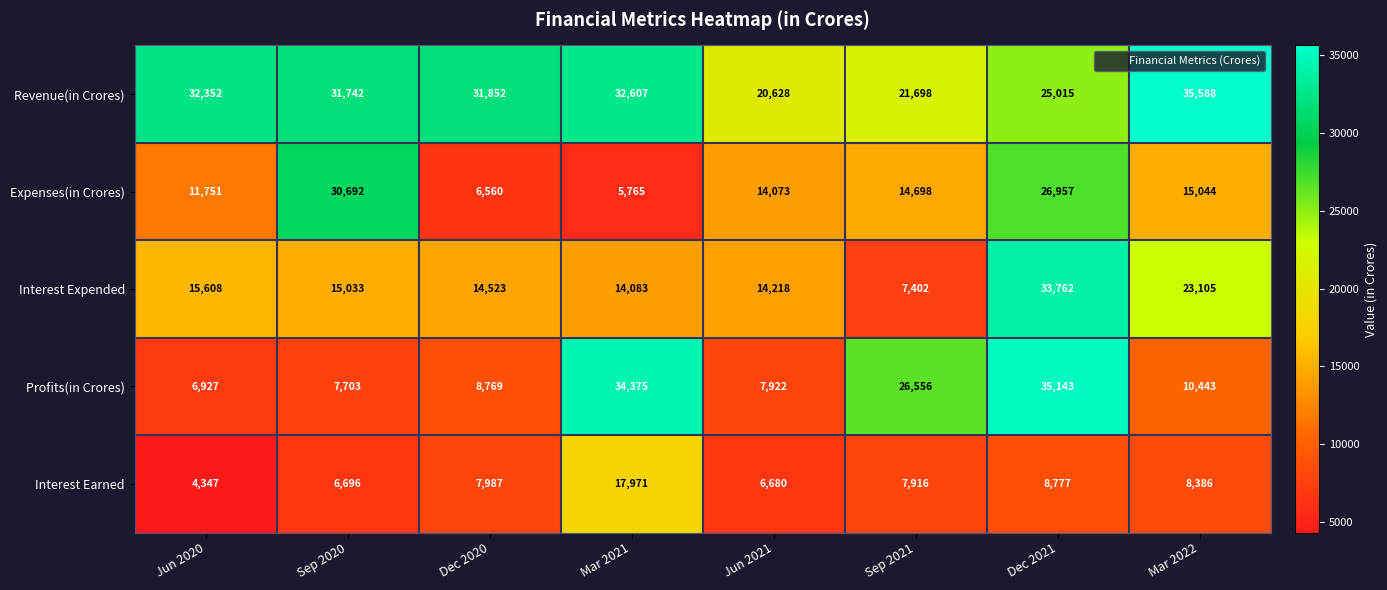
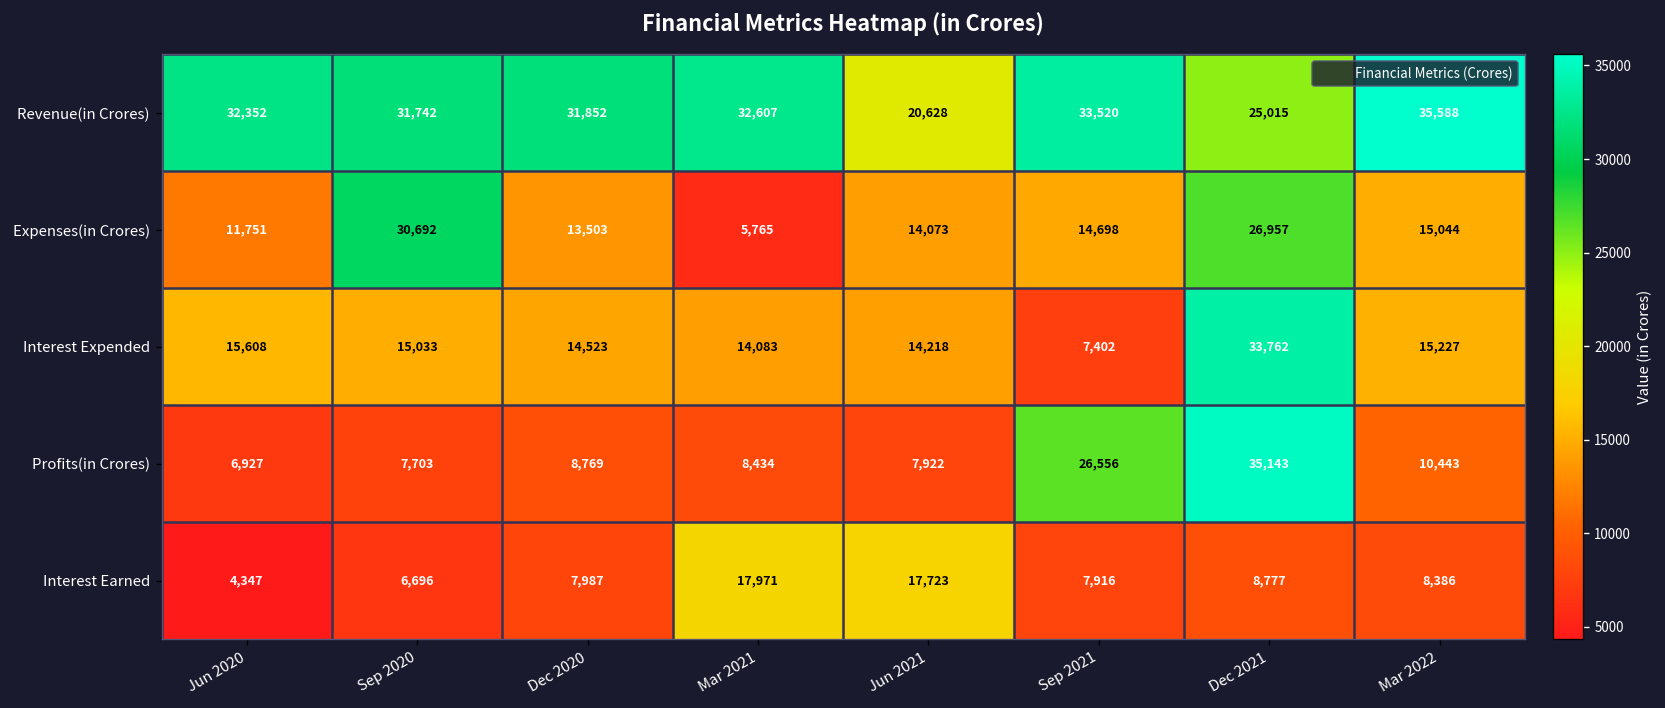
Revenue(in Crores), Sep 2021: 21,698 -> 33,520
Expenses(in Crores), Dec 2020: 6,560 -> 13,503
Interest Expended, Mar 2022: 23,105 -> 15,227
Profits(in Crores), Mar 2021: 34,375 -> 8,434
Interest Earned, Jun 2021: 6,680 -> 17,723
